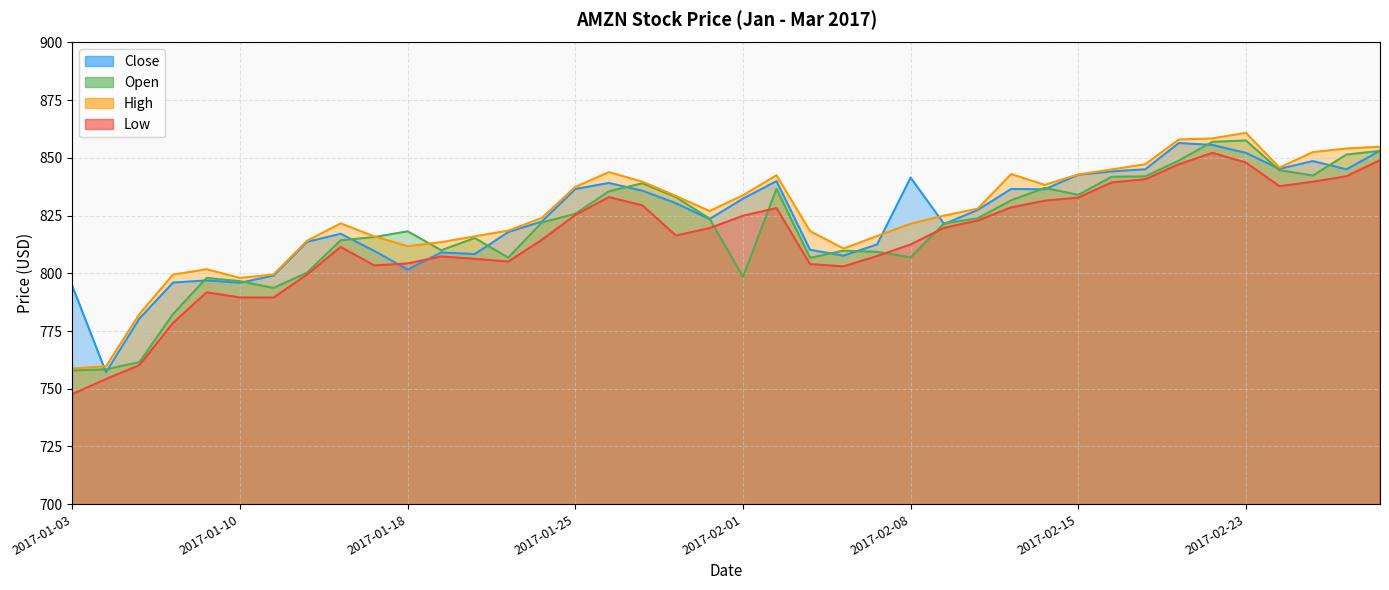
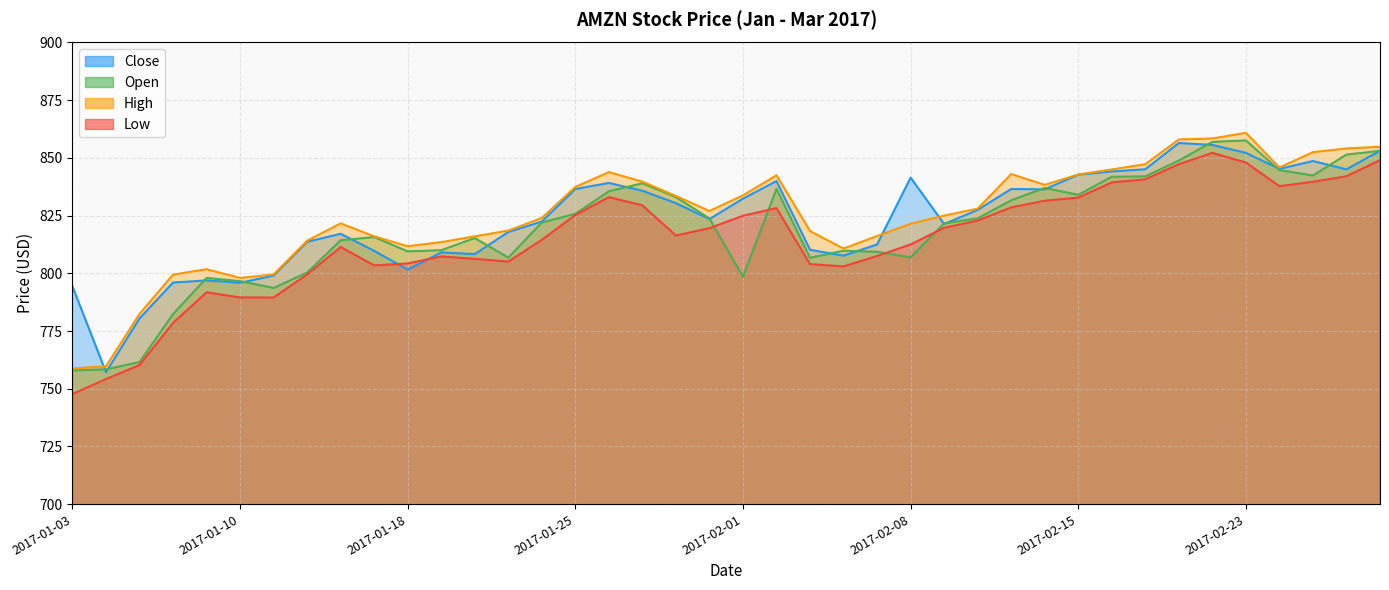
Open, 2017-01-18: 818 -> 810
